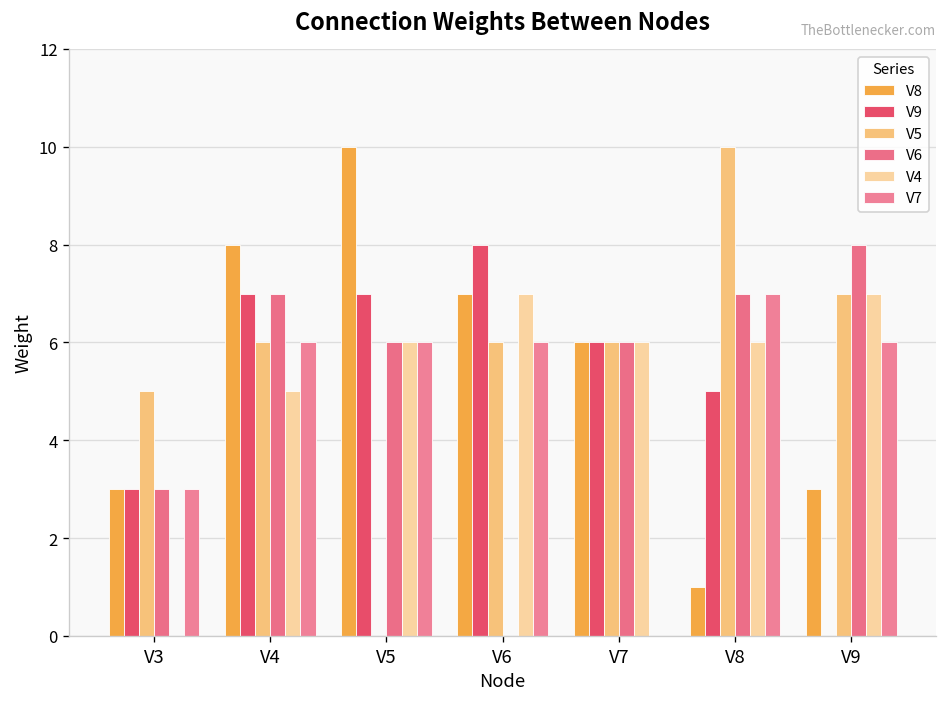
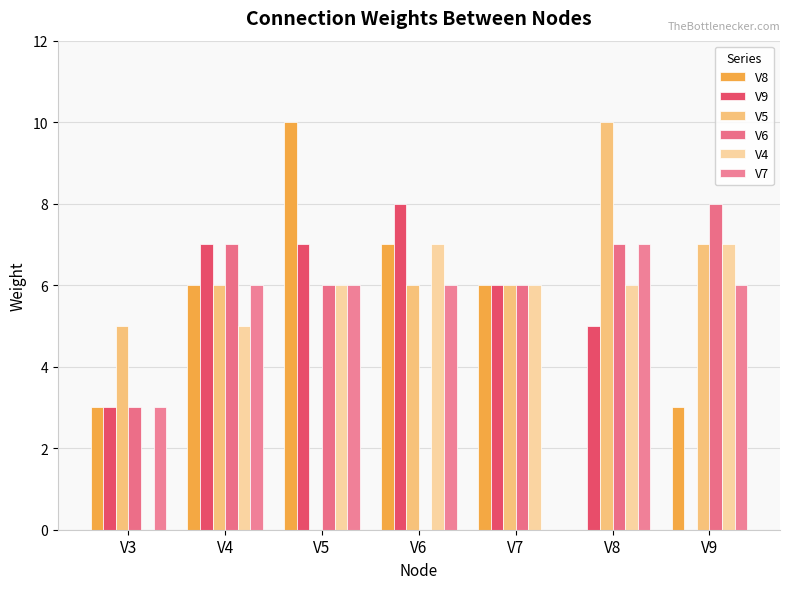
V8, V4: 8 -> 6
V8, V8: 1 -> 0
